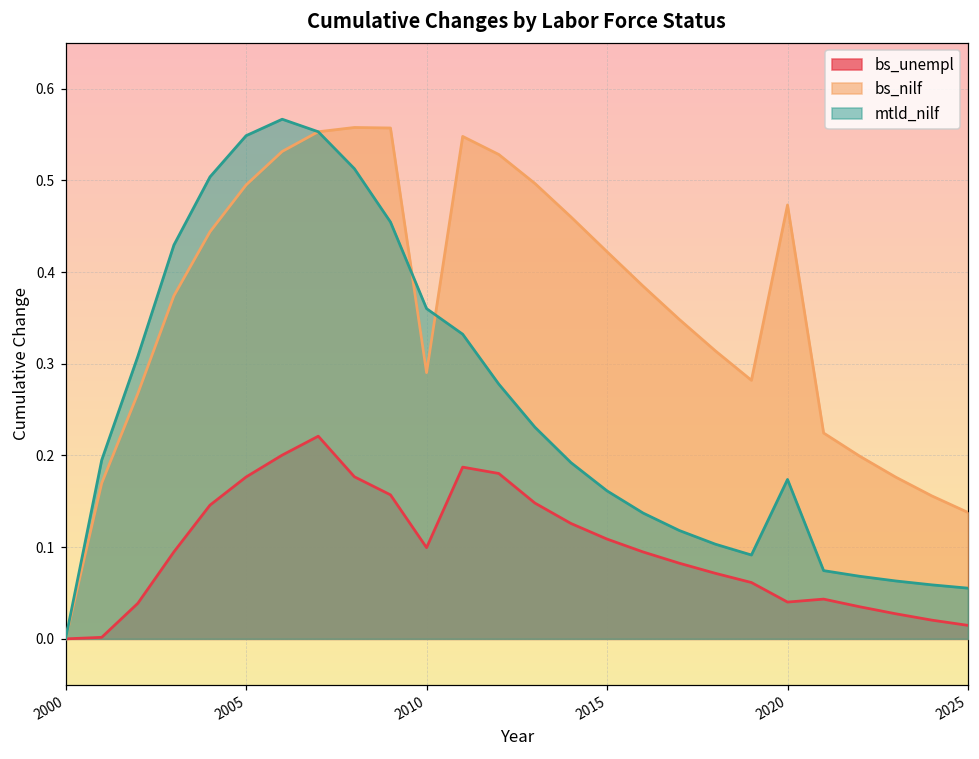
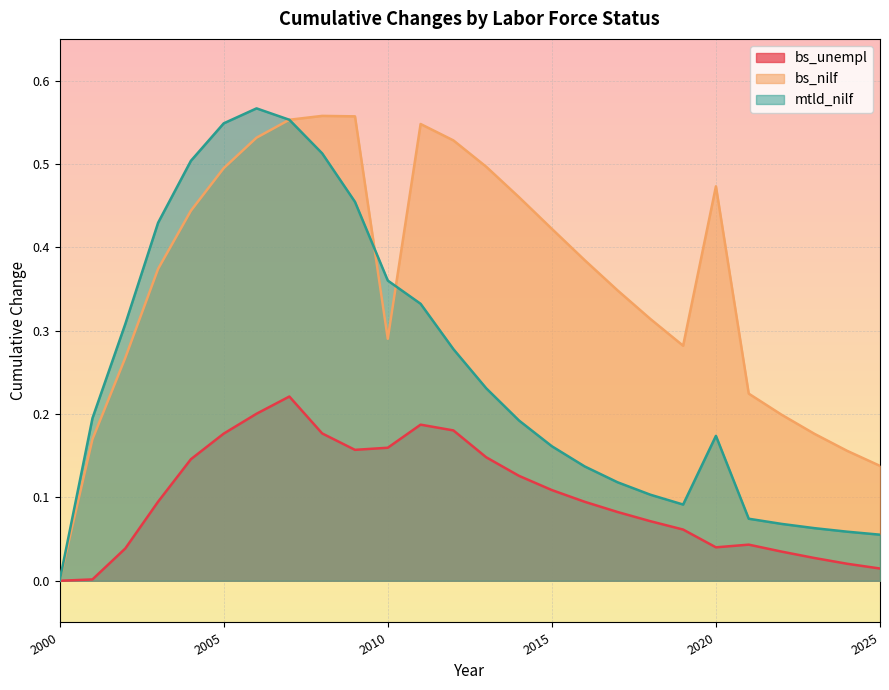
bs_unempl, 2010: 0.10 -> 0.16
